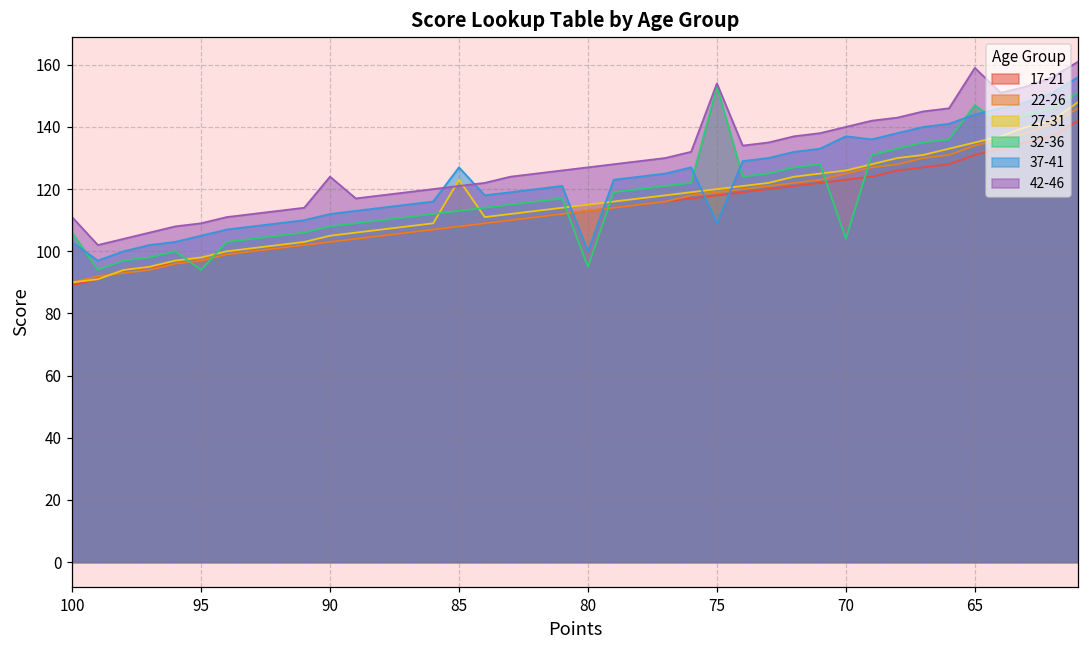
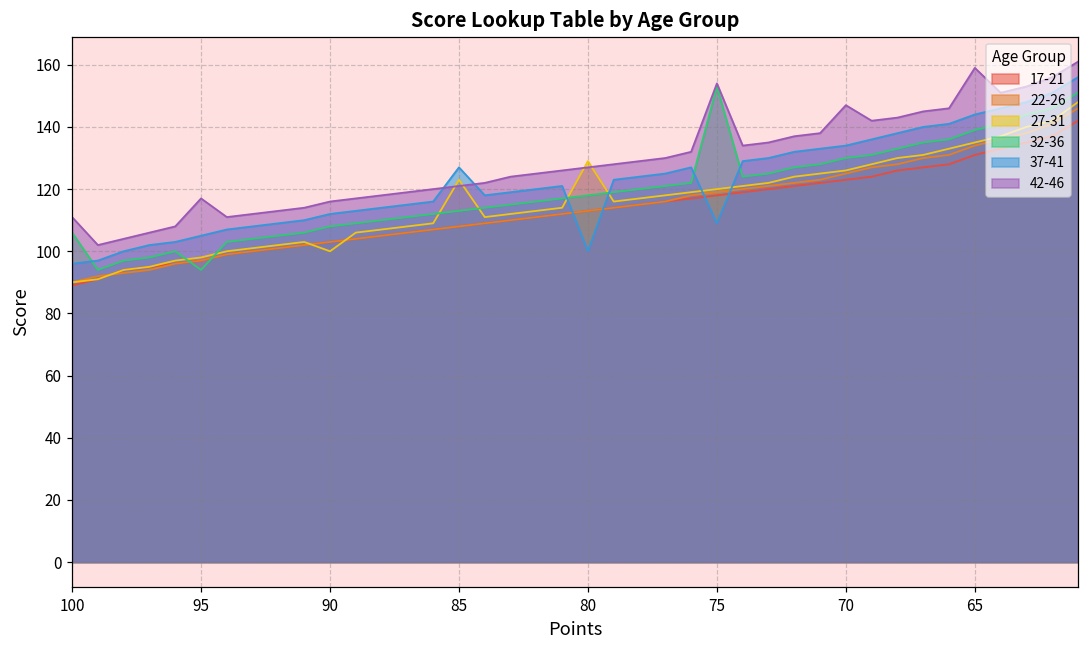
37-41, 100: 103 -> 96
42-46, 95: 109 -> 117
27-31, 90: 105 -> 100
42-46, 90: 124 -> 116
27-31, 80: 115 -> 129
32-36, 80: 95 -> 118
32-36, 70: 104 -> 130
37-41, 70: 137 -> 134
42-46, 70: 140 -> 147
32-36, 65: 147 -> 139
